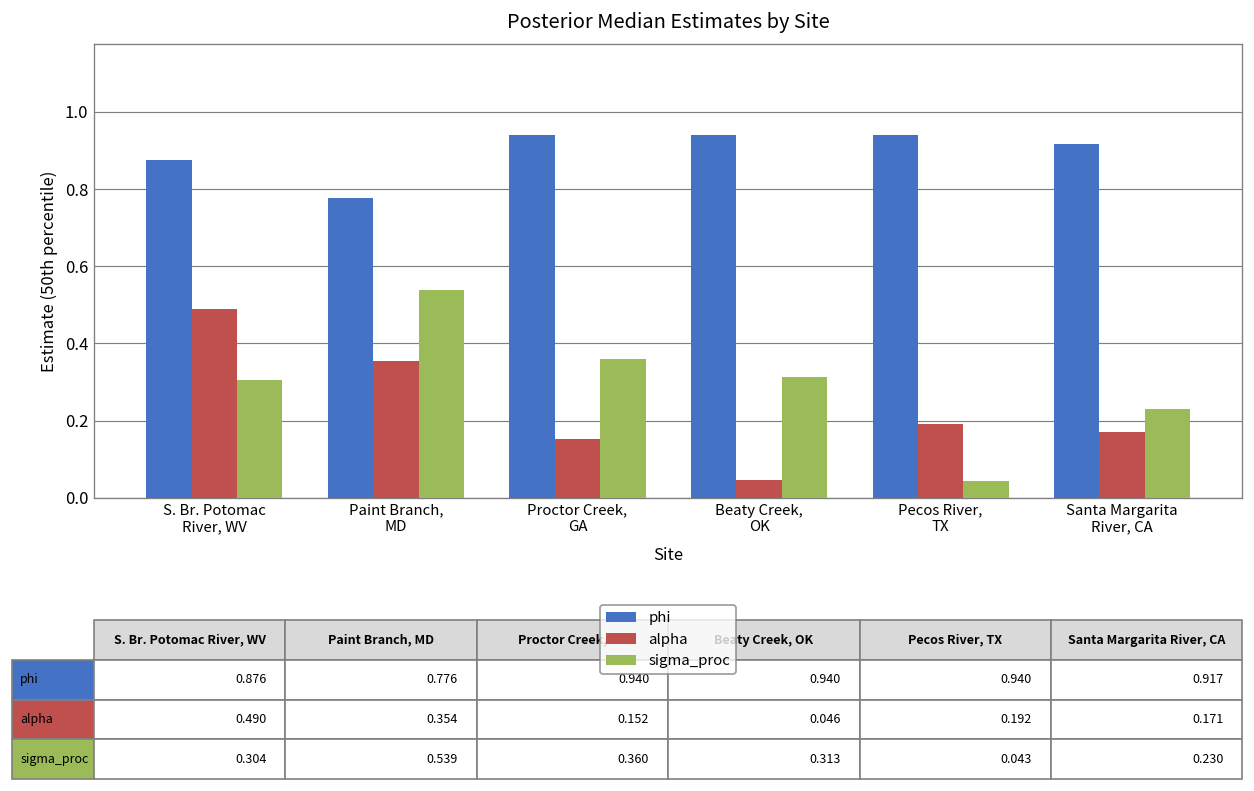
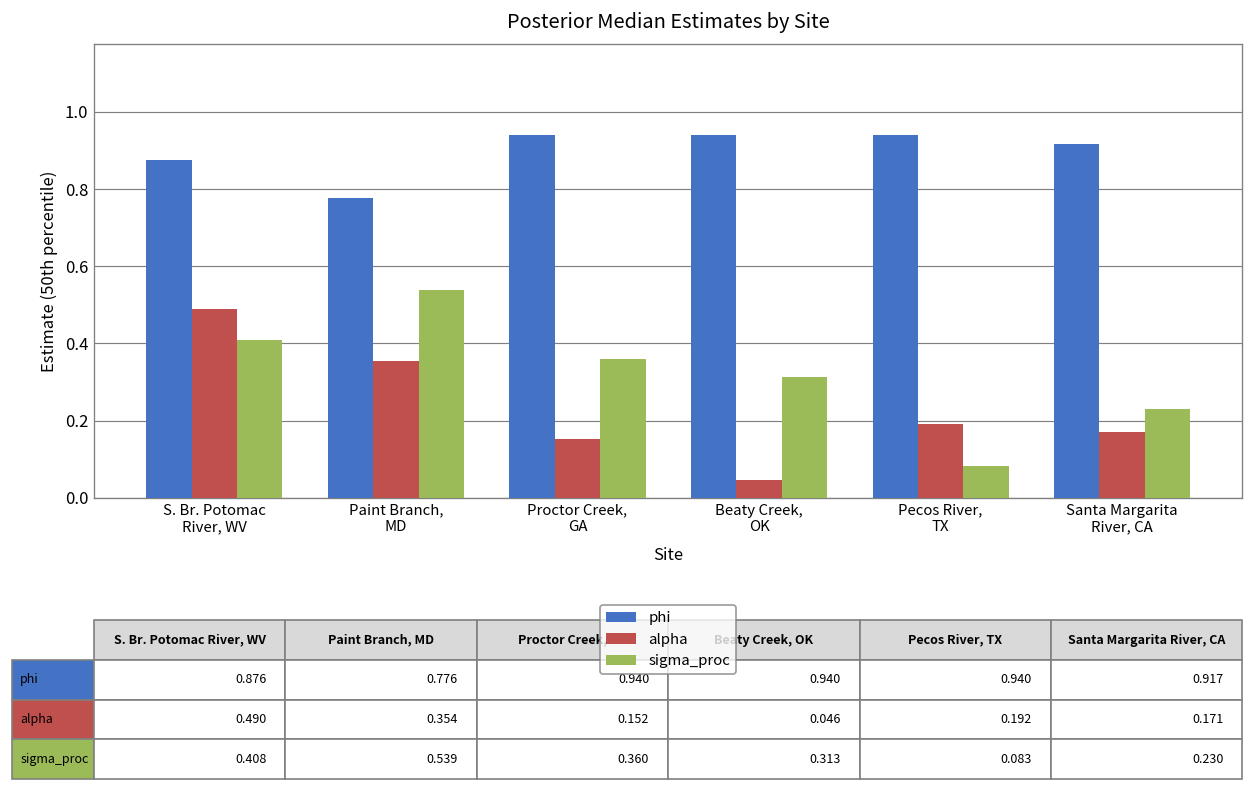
sigma_proc, S. Br. Potomac River, WV: 0.304 -> 0.408
sigma_proc, Pecos River, TX: 0.043 -> 0.083
